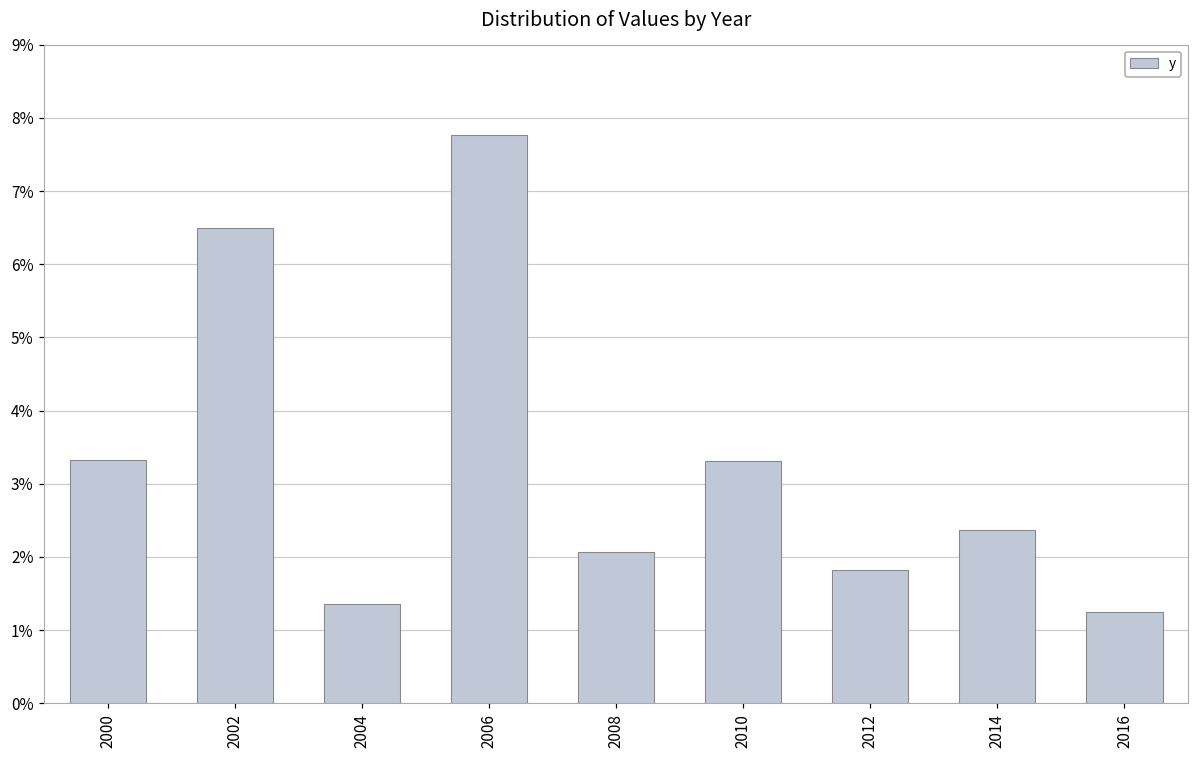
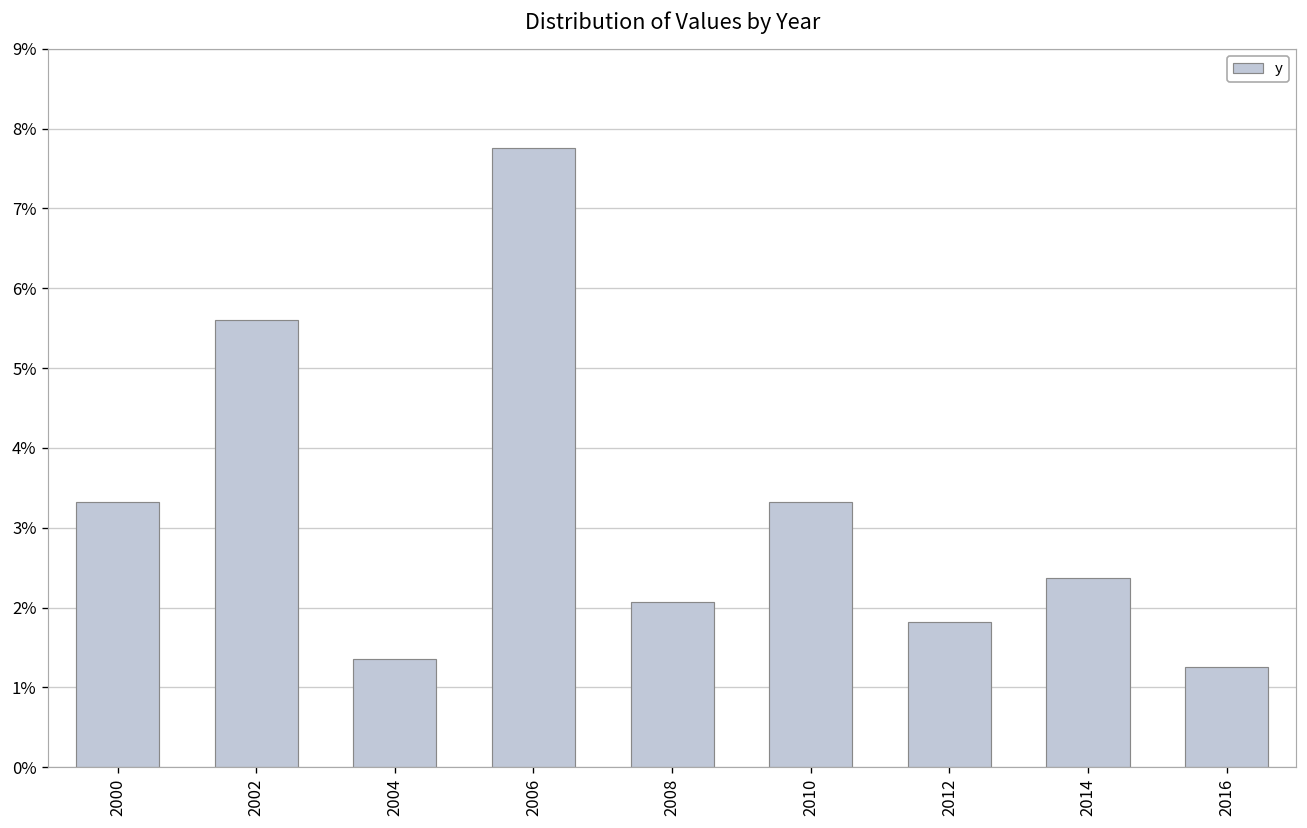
2002: 6.5% -> 5.6%
